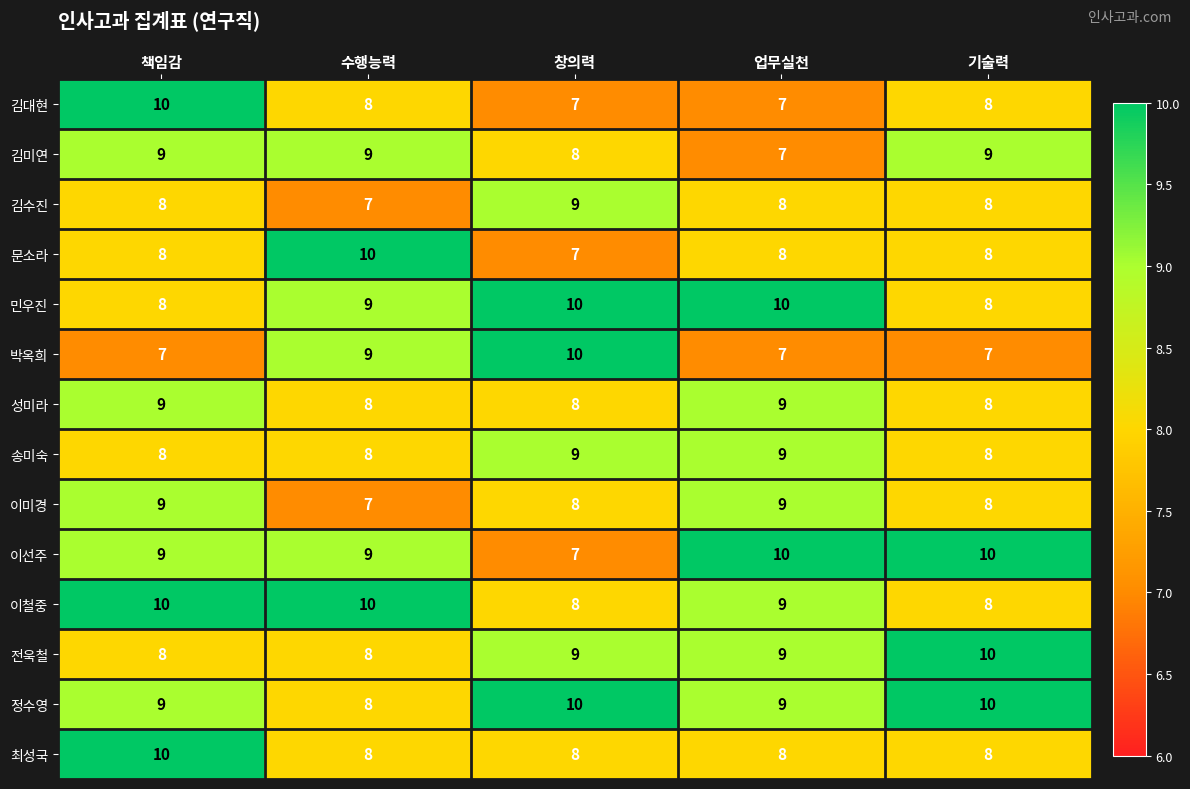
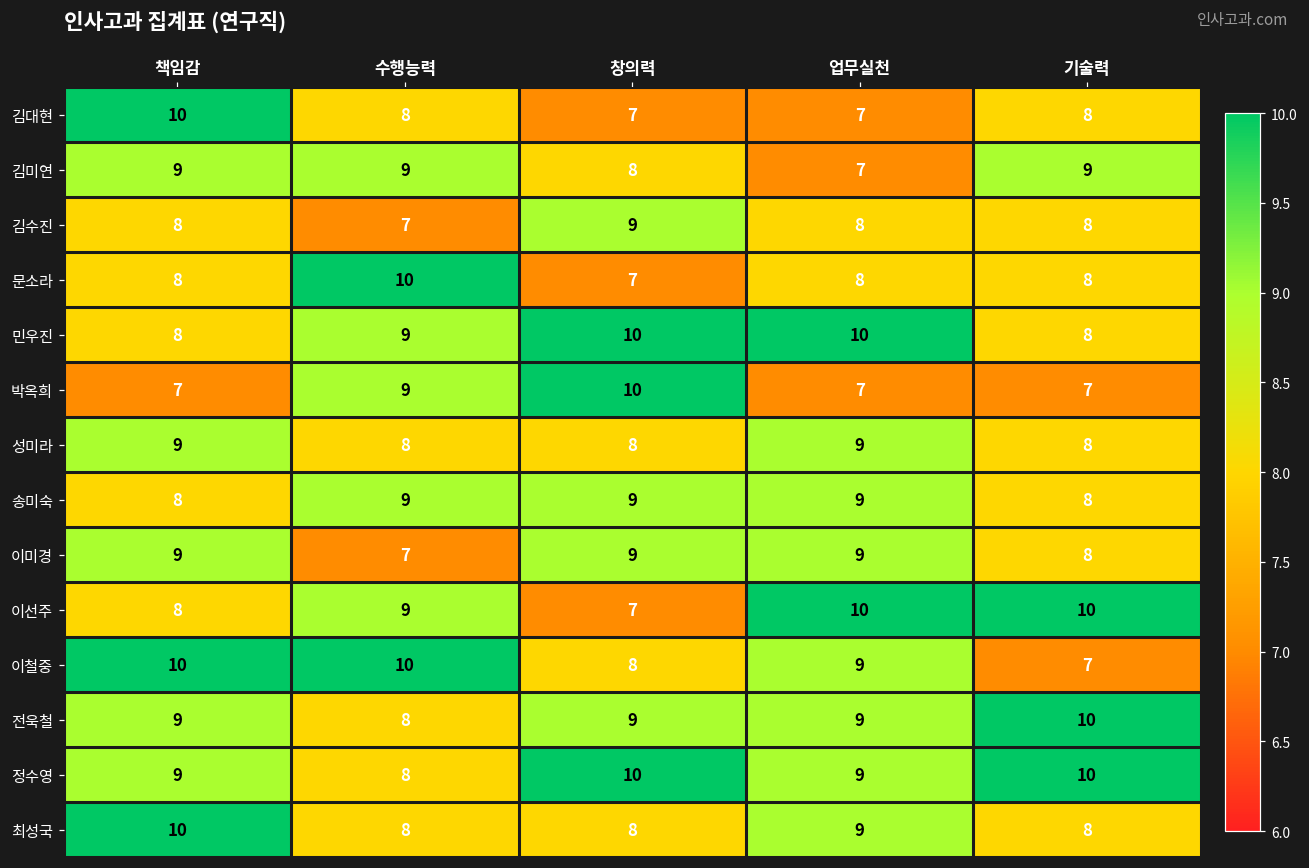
송미숙, 수행능력: 8 -> 9
이미경, 창의력: 8 -> 9
이선주, 책임감: 9 -> 8
이철중, 기술력: 8 -> 7
전욱철, 책임감: 8 -> 9
최성국, 업무실천: 8 -> 9
